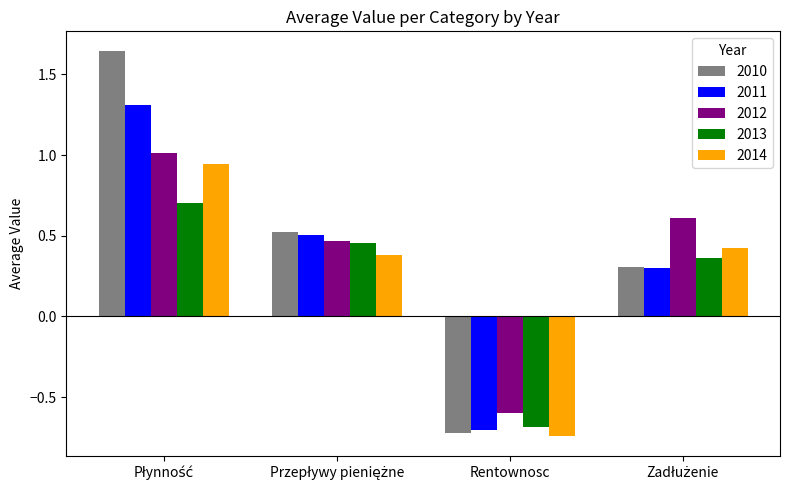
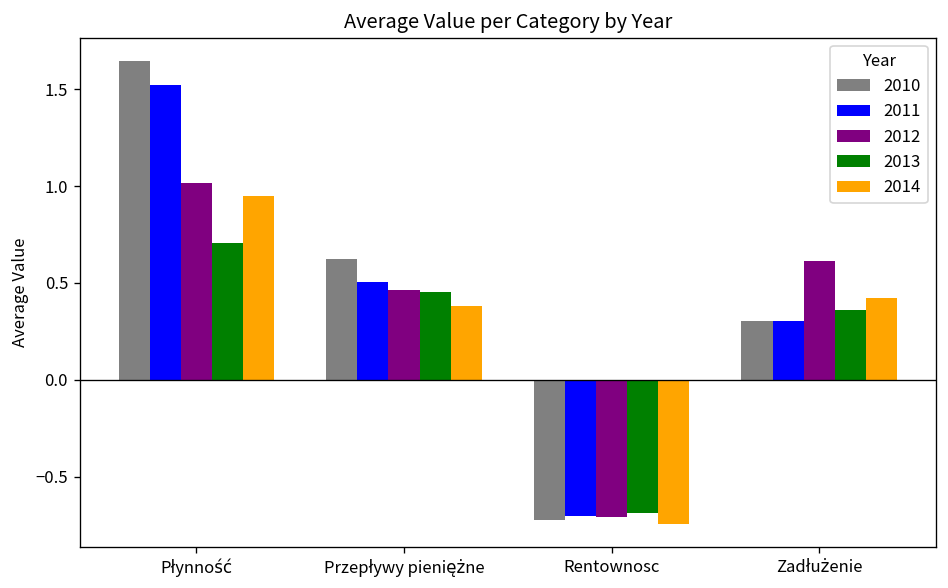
2011, Płynność: 1.31 -> 1.52
2010, Przepływy pieniężne: 0.53 -> 0.62
2012, Rentownosc: -0.60 -> -0.71
